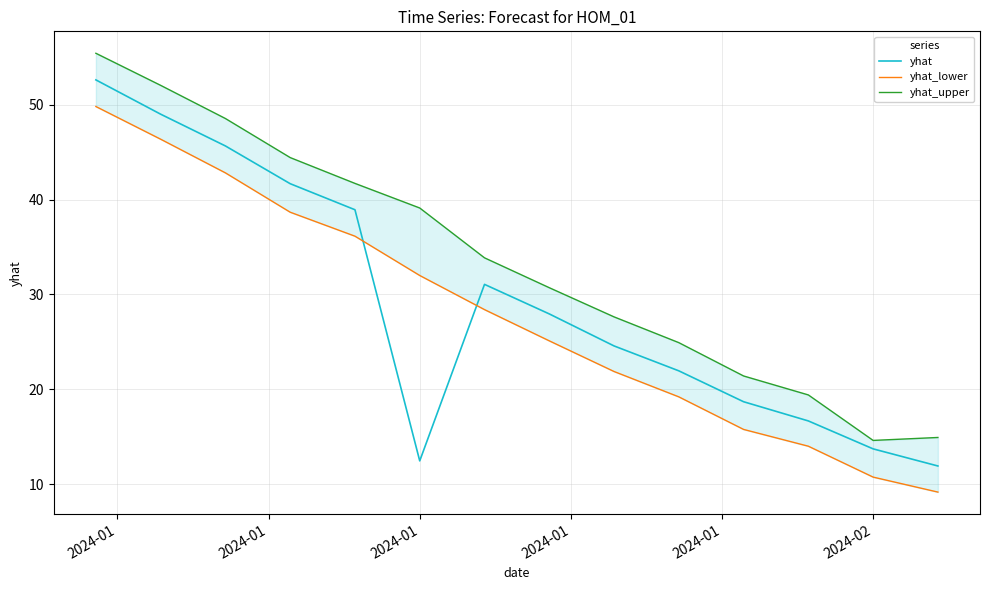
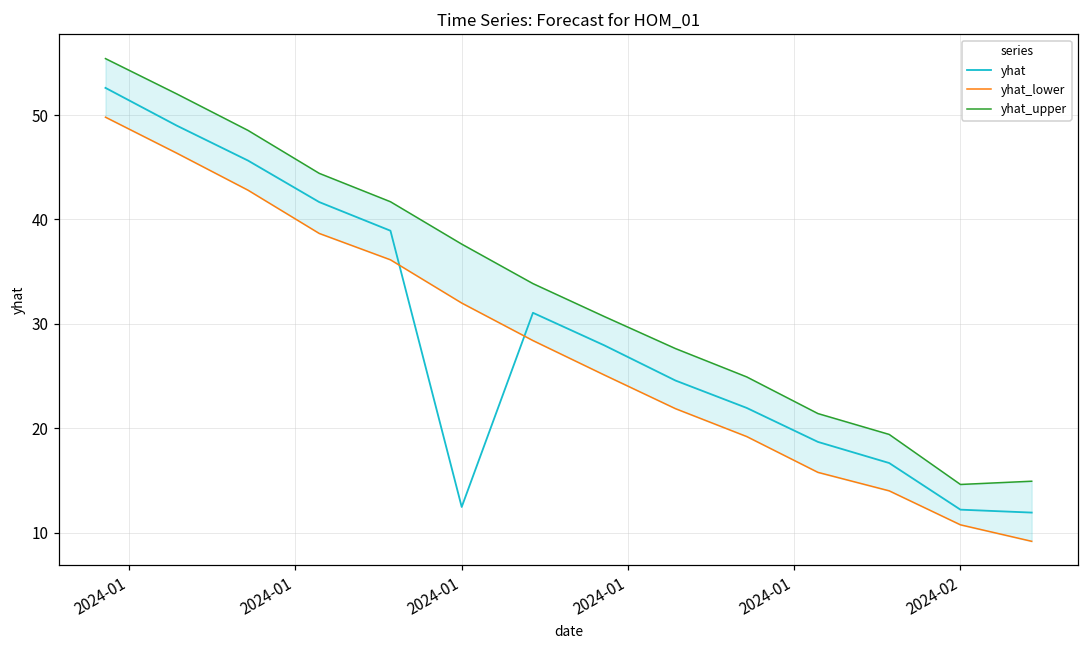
yhat_upper, 2024-01: 39 -> 38
yhat, 2024-02: 14 -> 12
